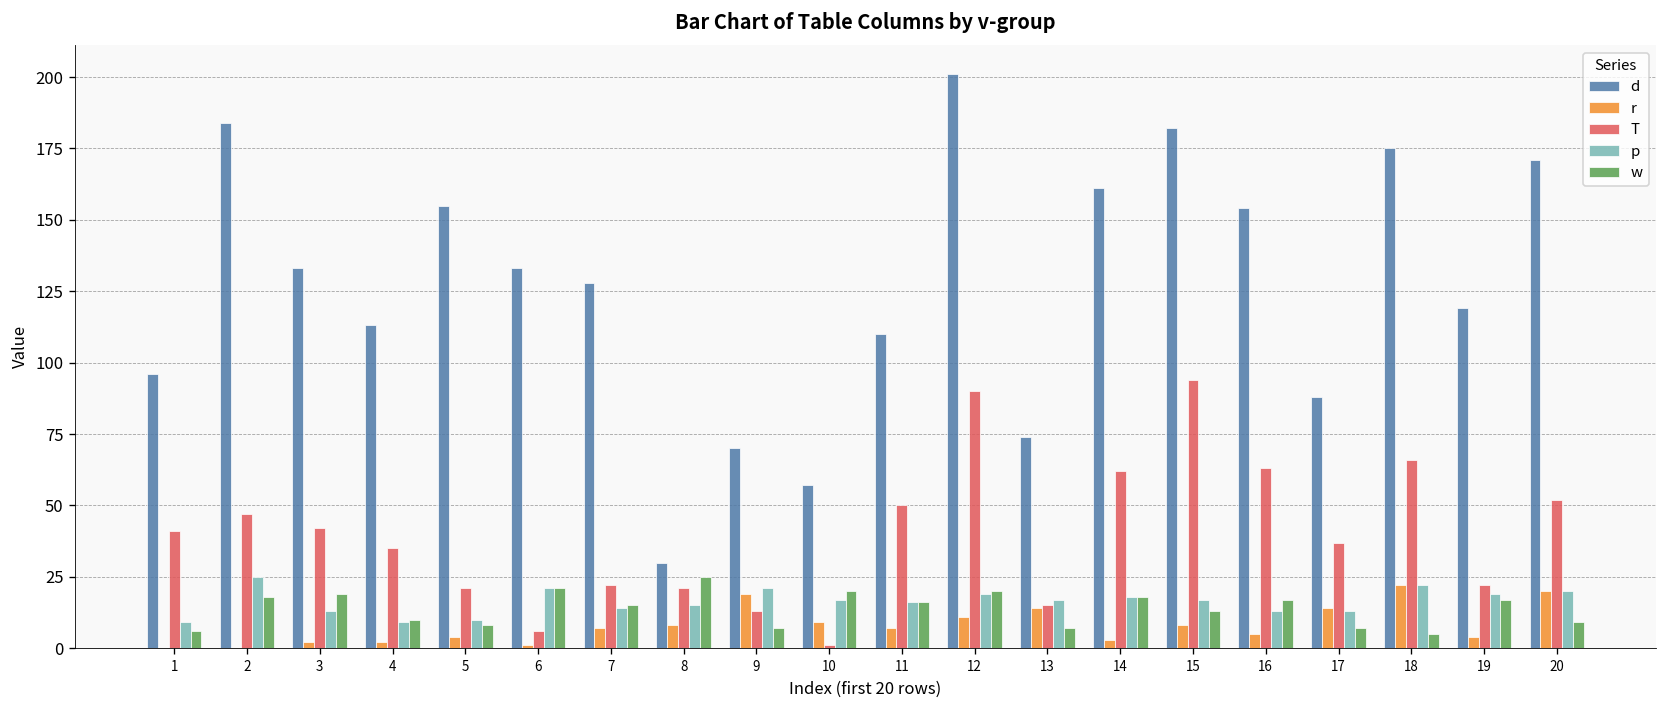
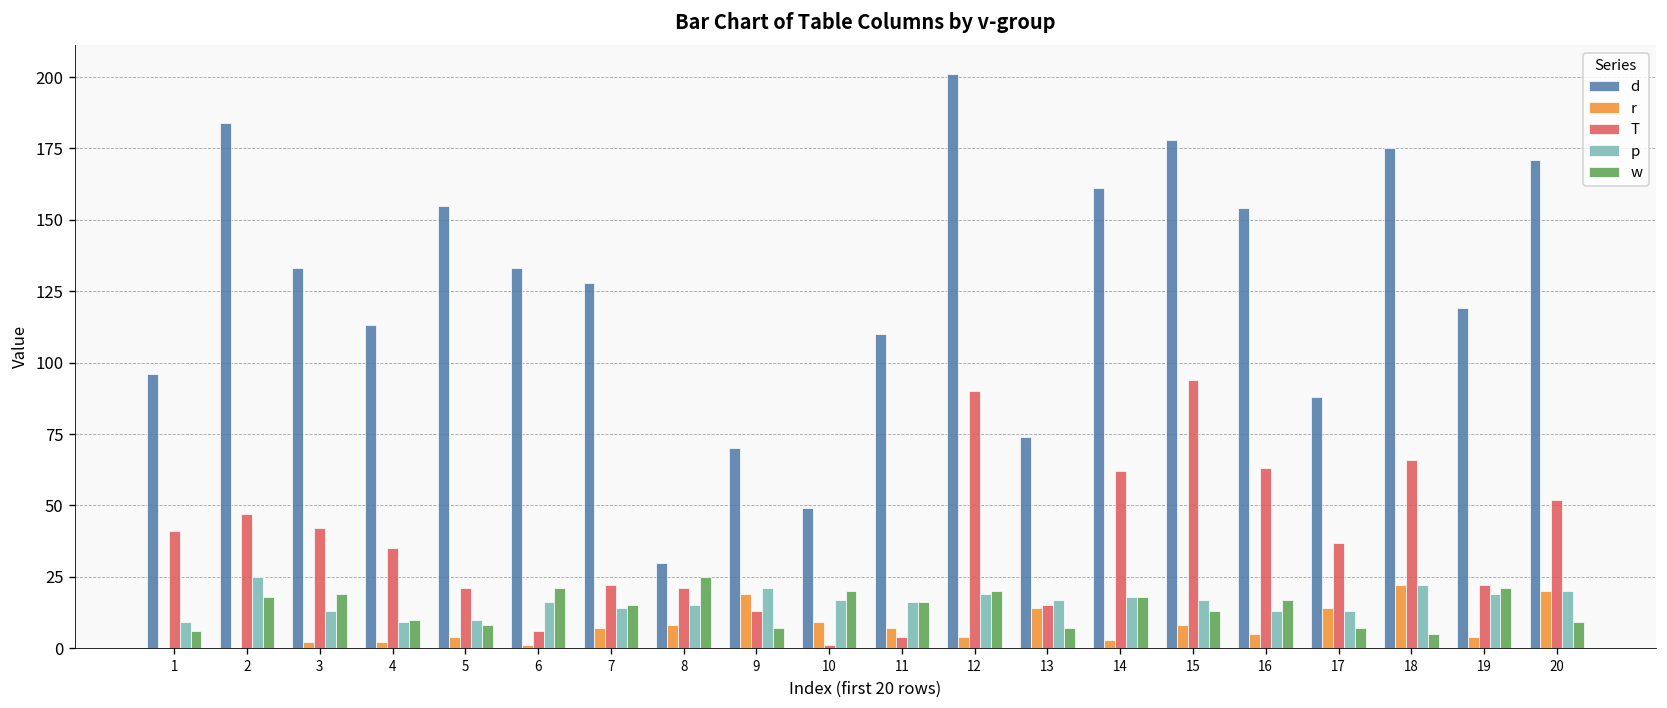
p, 6: 21 -> 16
d, 10: 57 -> 49
T, 11: 50 -> 4
r, 12: 11 -> 4
d, 15: 182 -> 178
w, 19: 17 -> 21
